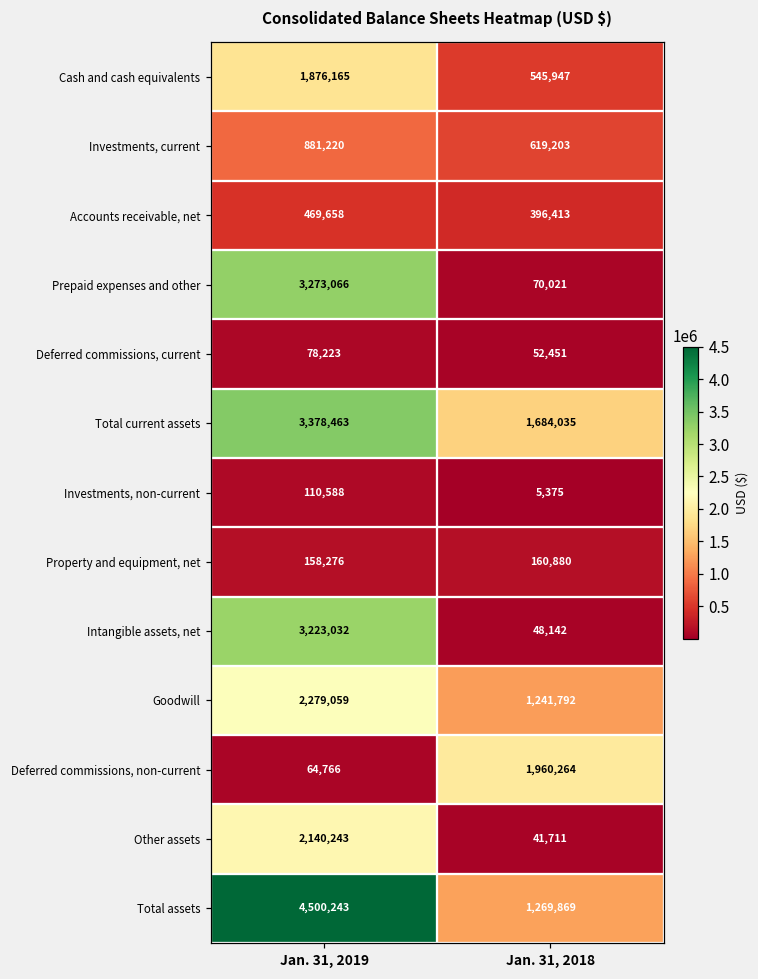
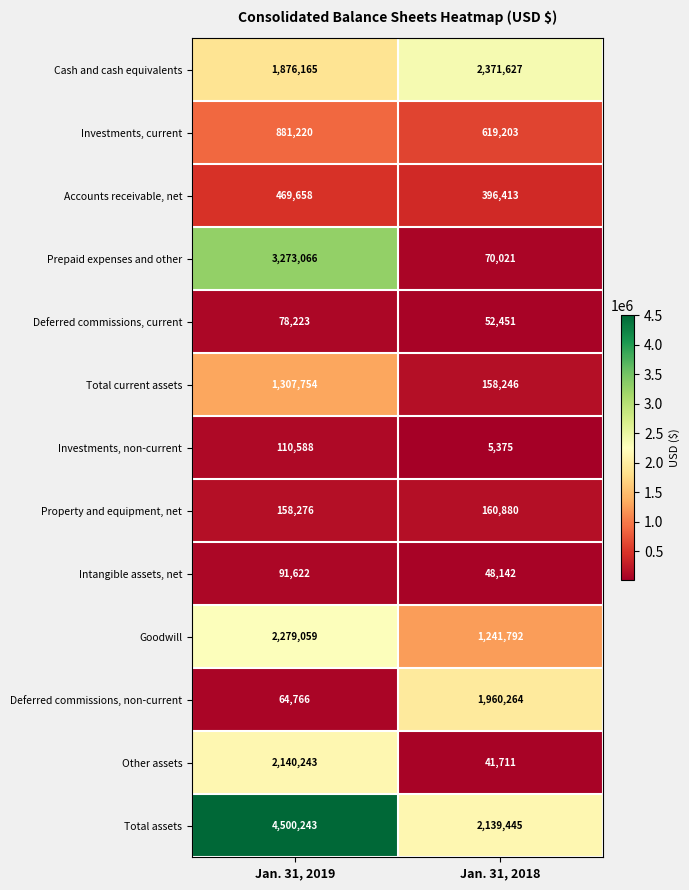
Cash and cash equivalents, Jan. 31, 2018: 545,947 -> 2,371,627
Total current assets, Jan. 31, 2019: 3,378,463 -> 1,307,754
Total current assets, Jan. 31, 2018: 1,684,035 -> 158,246
Intangible assets, net, Jan. 31, 2019: 3,223,032 -> 91,622
Total assets, Jan. 31, 2018: 1,269,869 -> 2,139,445
